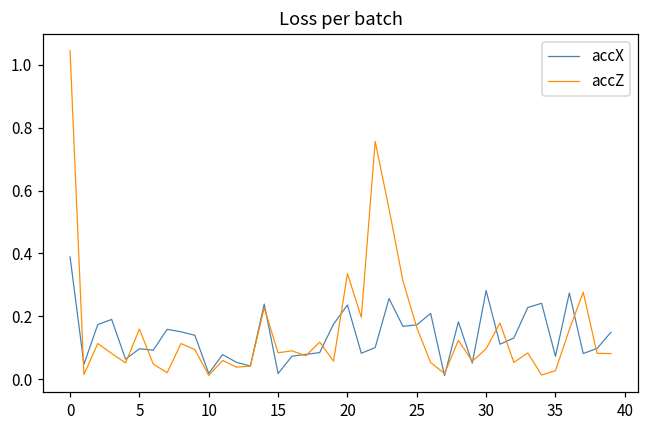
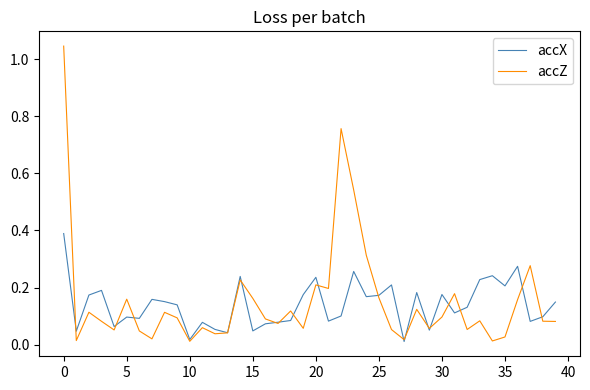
accX, 15: 0.02 -> 0.05
accZ, 15: 0.08 -> 0.16
accZ, 20: 0.34 -> 0.21
accX, 30: 0.28 -> 0.18
accX, 35: 0.07 -> 0.21
